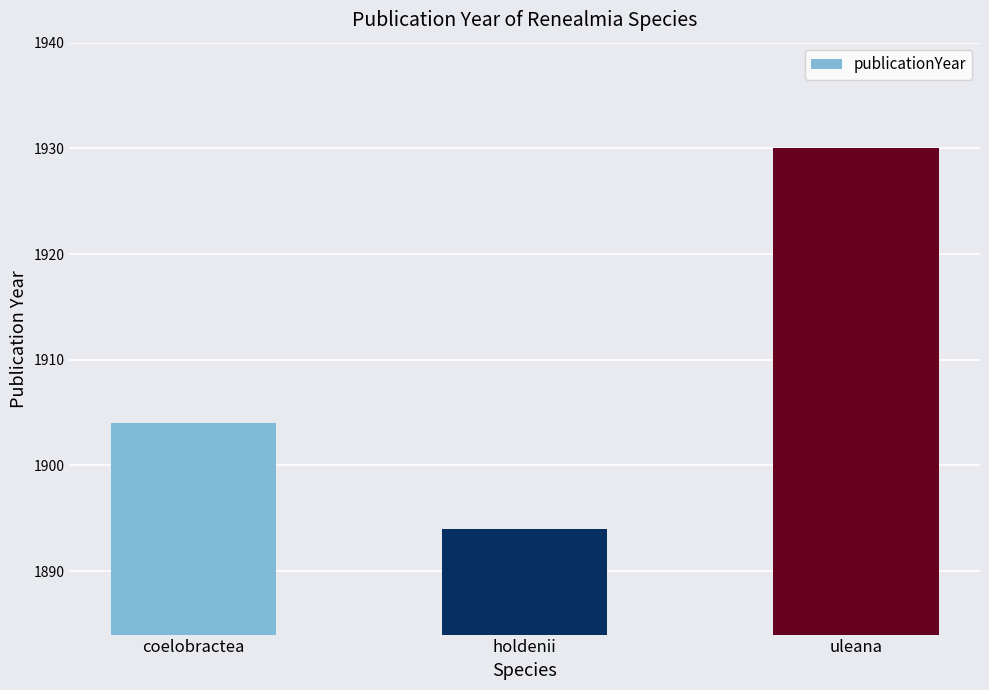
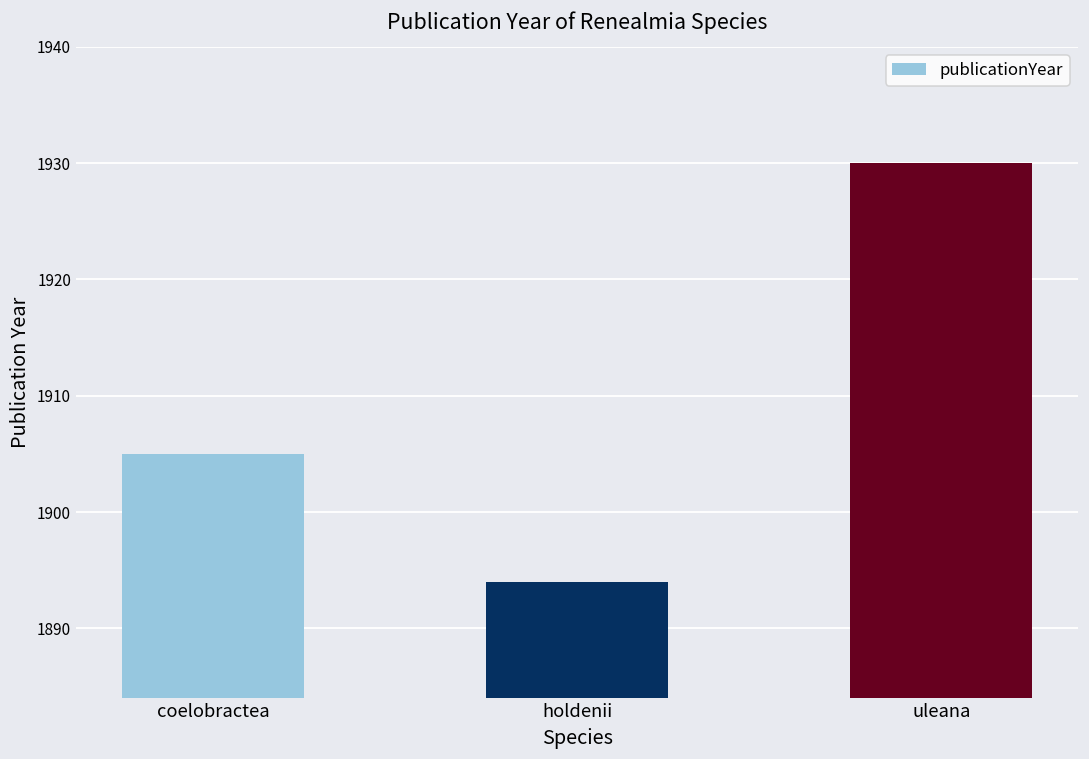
coelobractea: 1904 -> 1905
